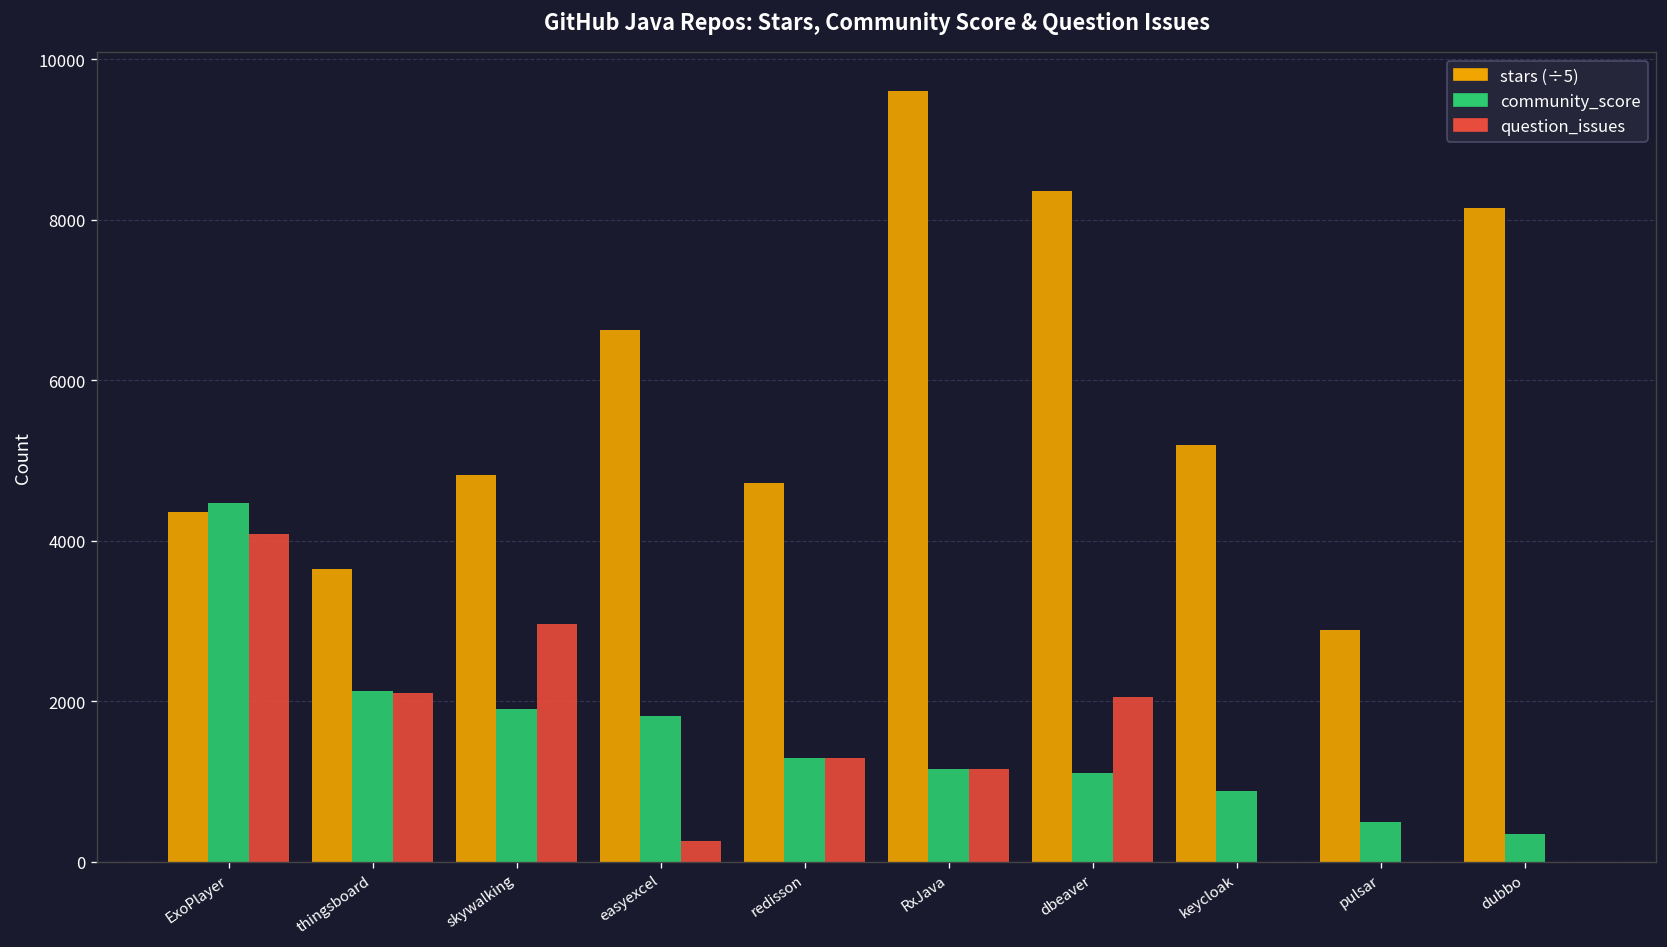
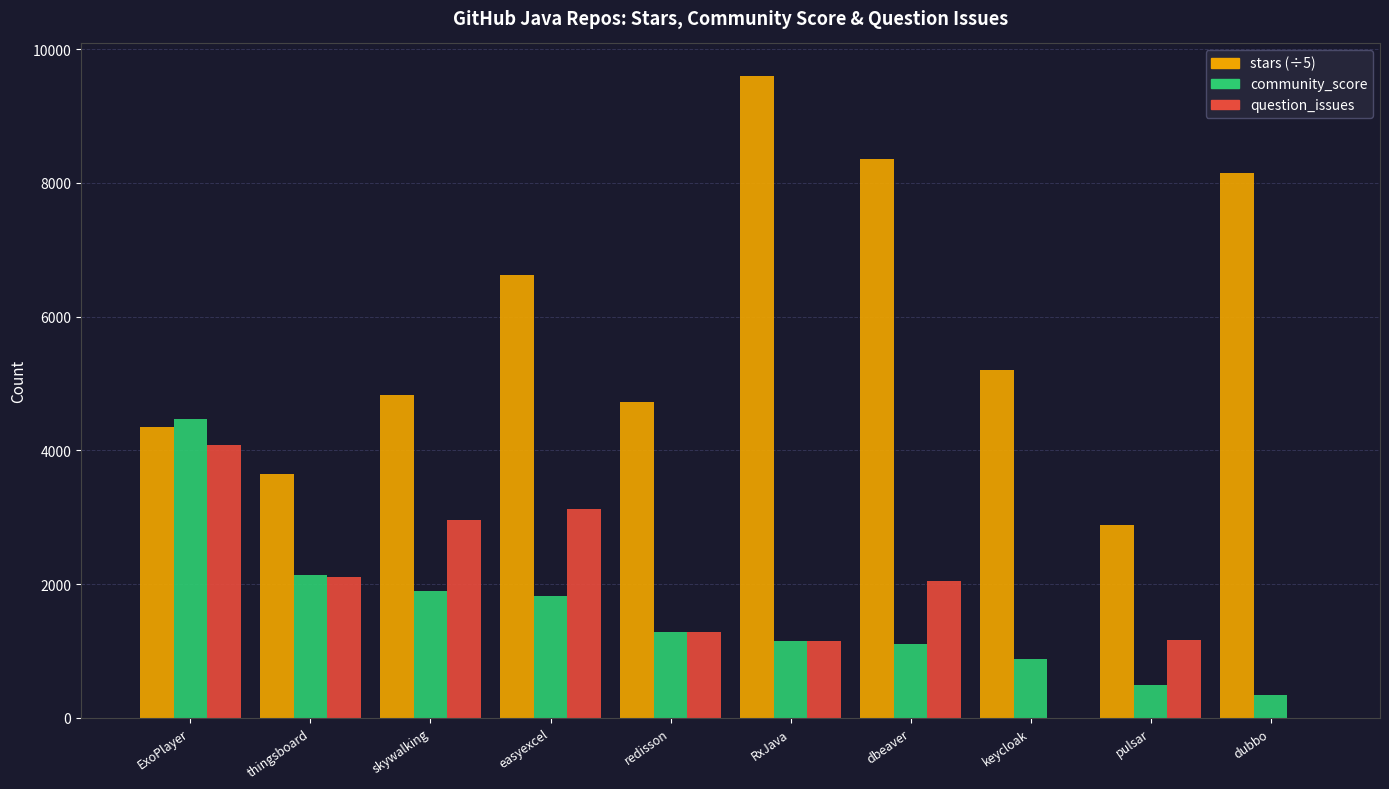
question_issues, easyexcel: 300 -> 3100
question_issues, pulsar: 0 -> 1200
